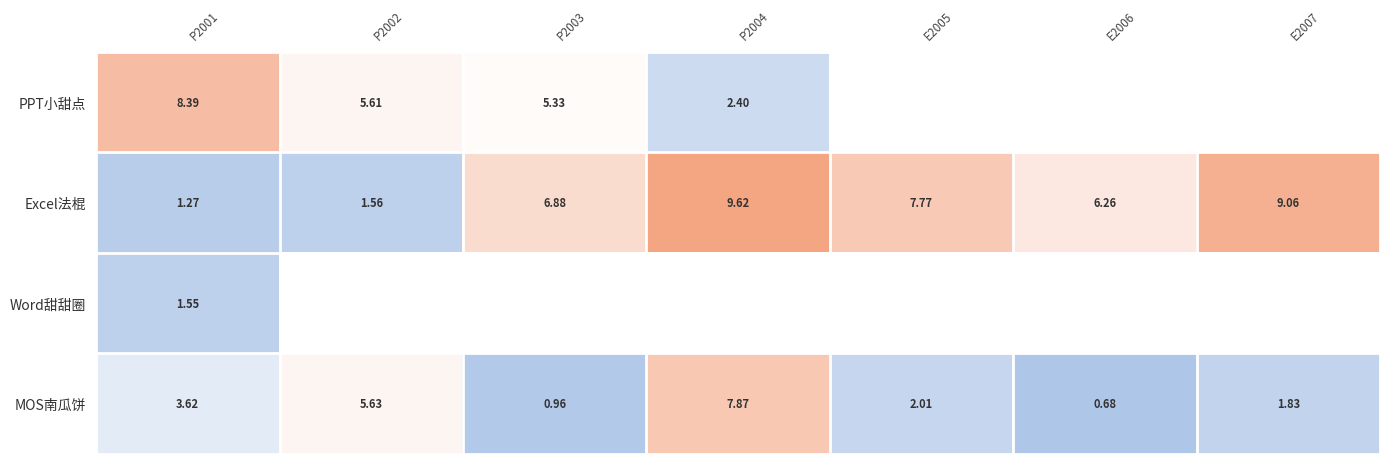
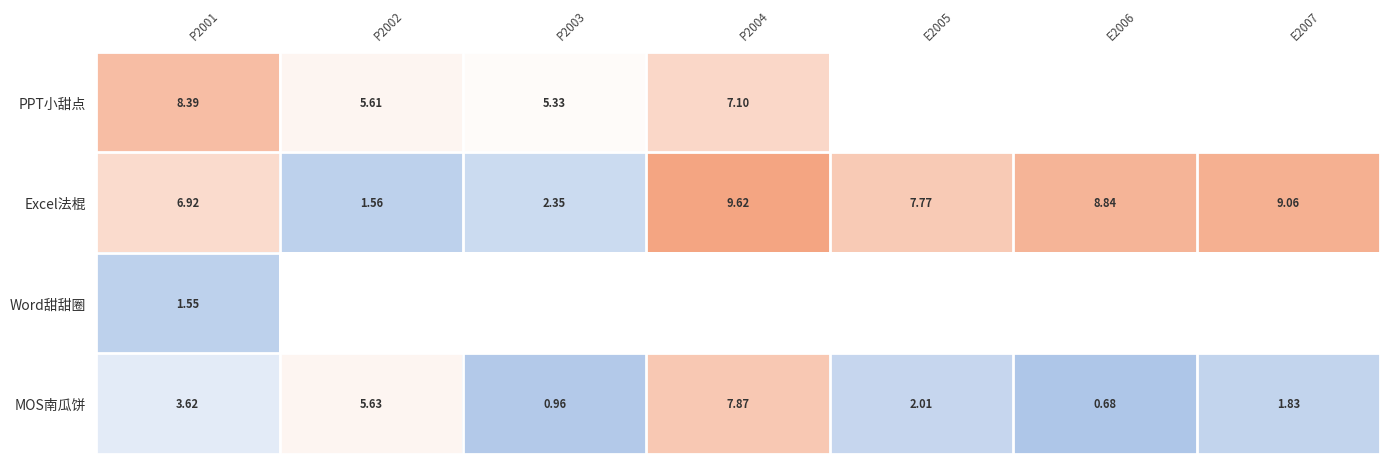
PPT小甜点, P2004: 2.40 -> 7.10
Excel法棍, P2001: 1.27 -> 6.92
Excel法棍, P2003: 6.88 -> 2.35
Excel法棍, E2006: 6.26 -> 8.84
